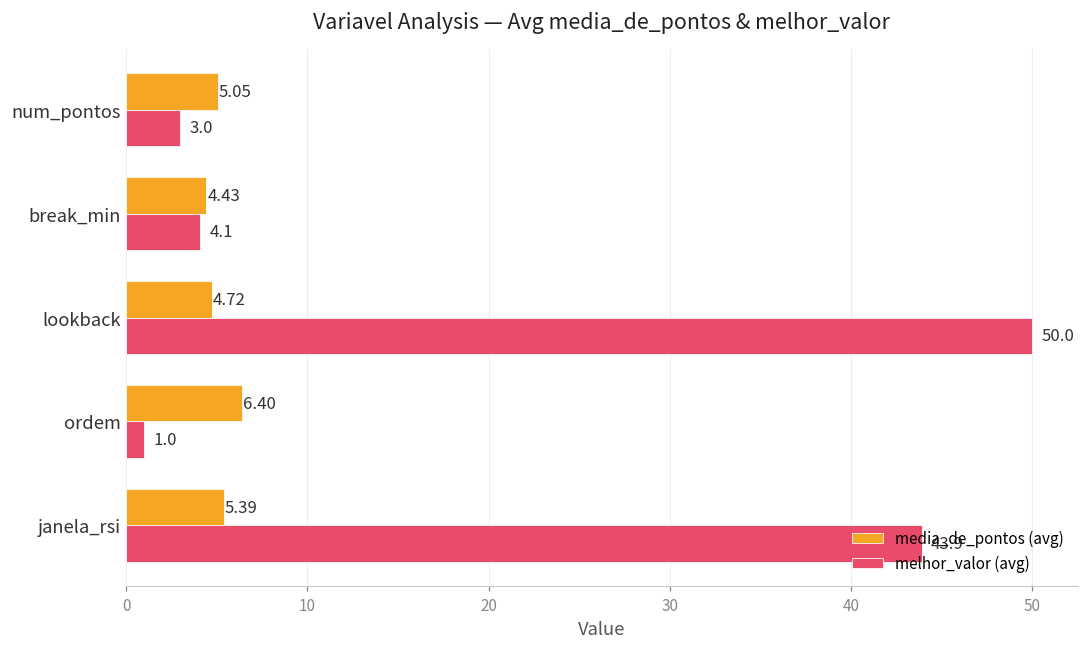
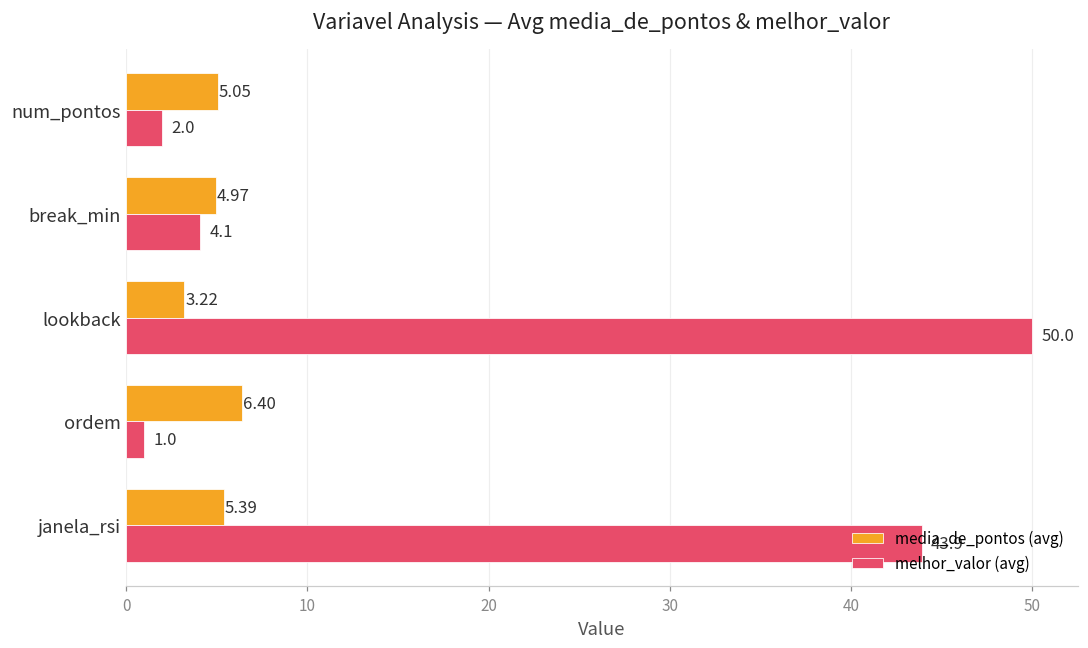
melhor_valor (avg), num_pontos: 3.0 -> 2.0
media_de_pontos (avg), break_min: 4.43 -> 4.97
media_de_pontos (avg), lookback: 4.72 -> 3.22
